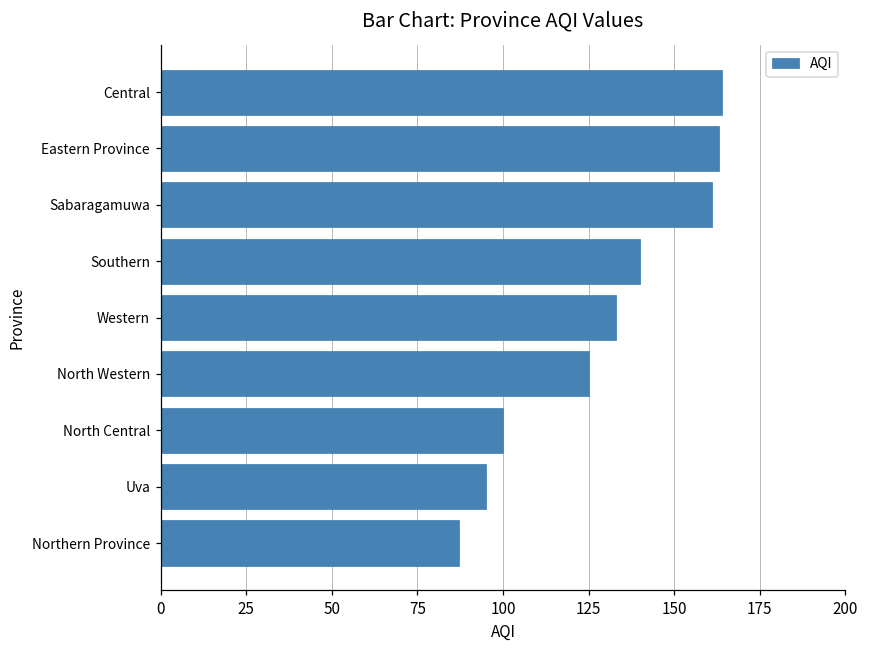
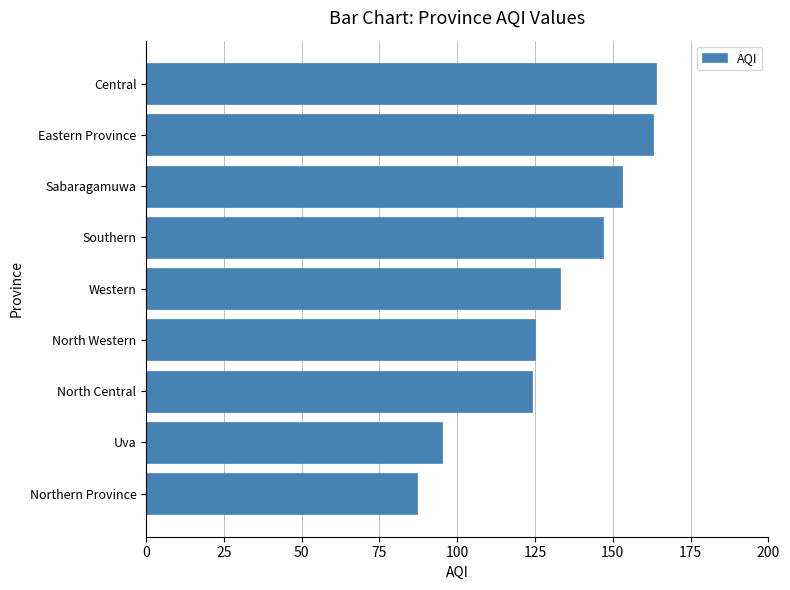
Sabaragamuwa: 161 -> 153
Southern: 140 -> 147
North Central: 100 -> 124
